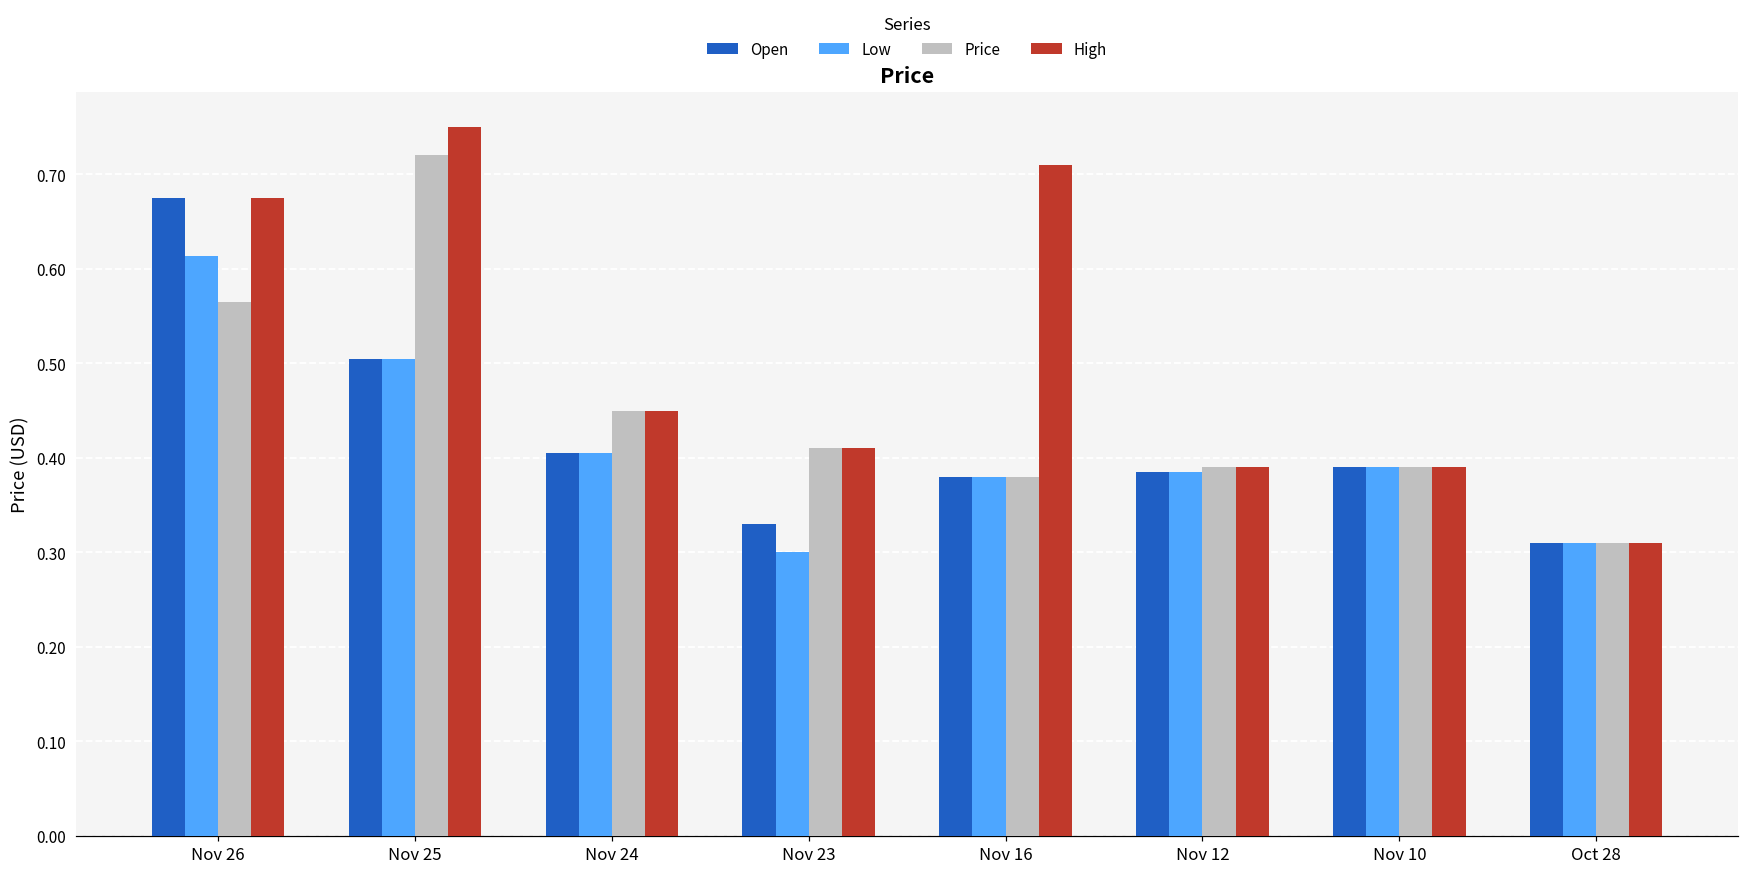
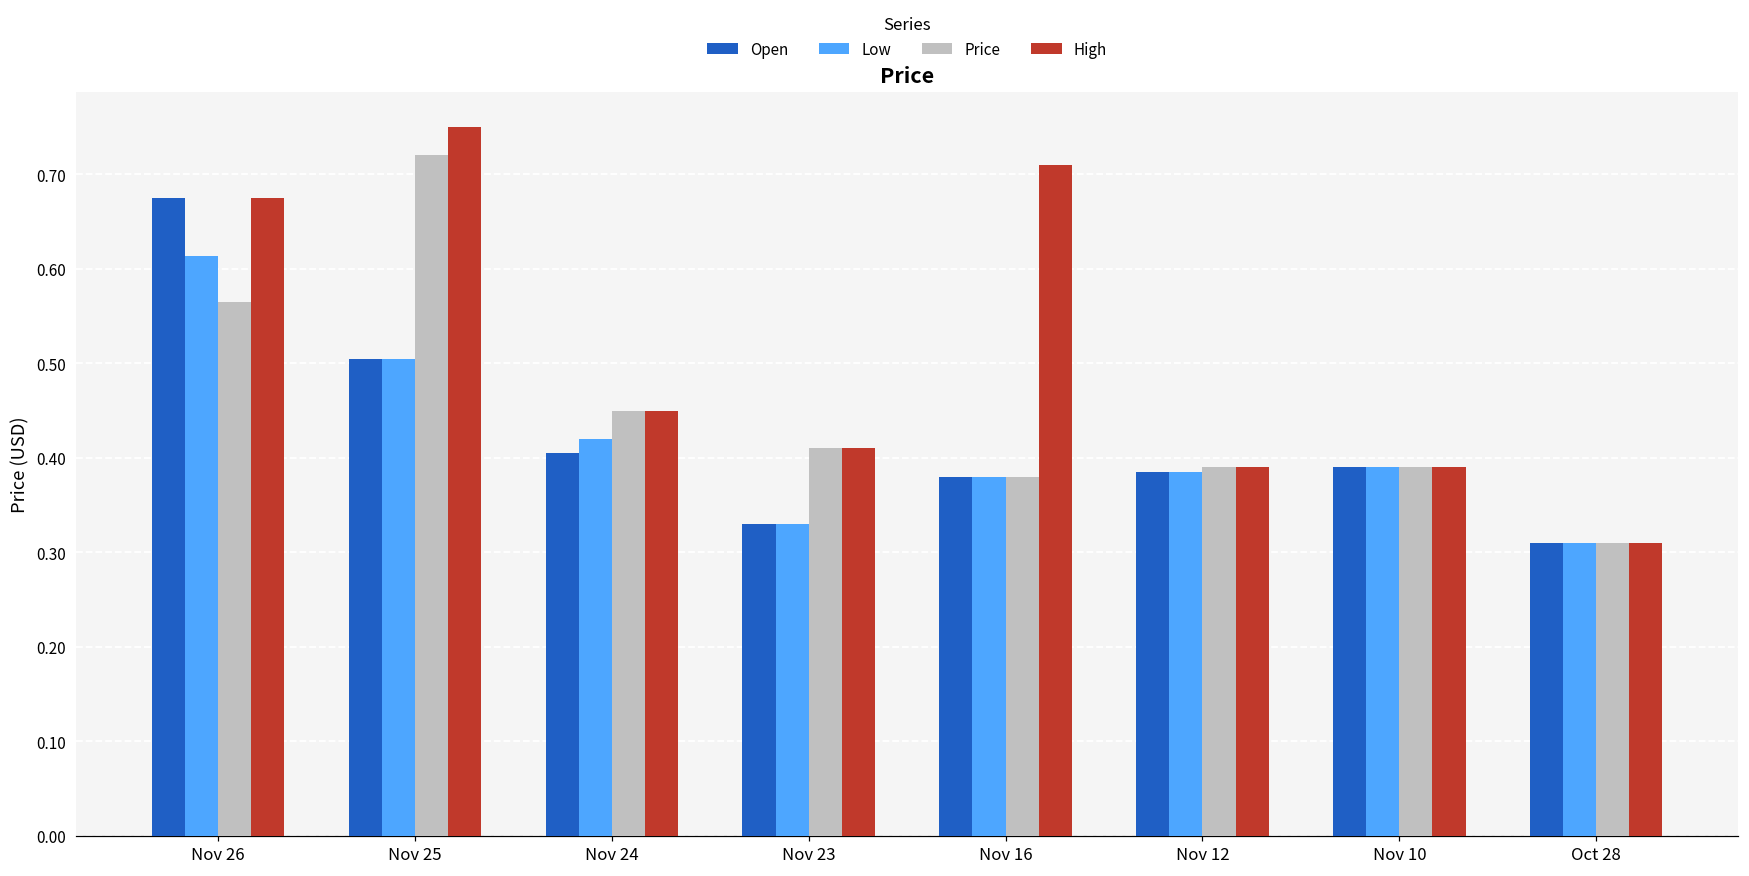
Low, Nov 24: 0.41 -> 0.42
Low, Nov 23: 0.30 -> 0.33
